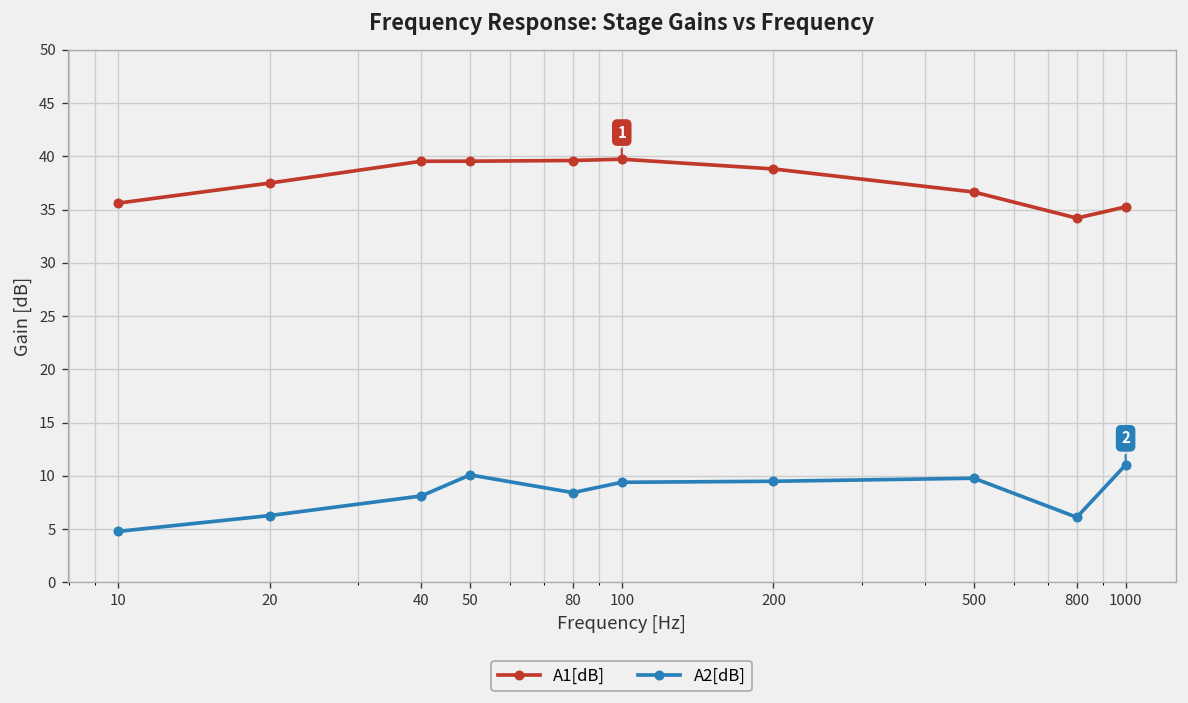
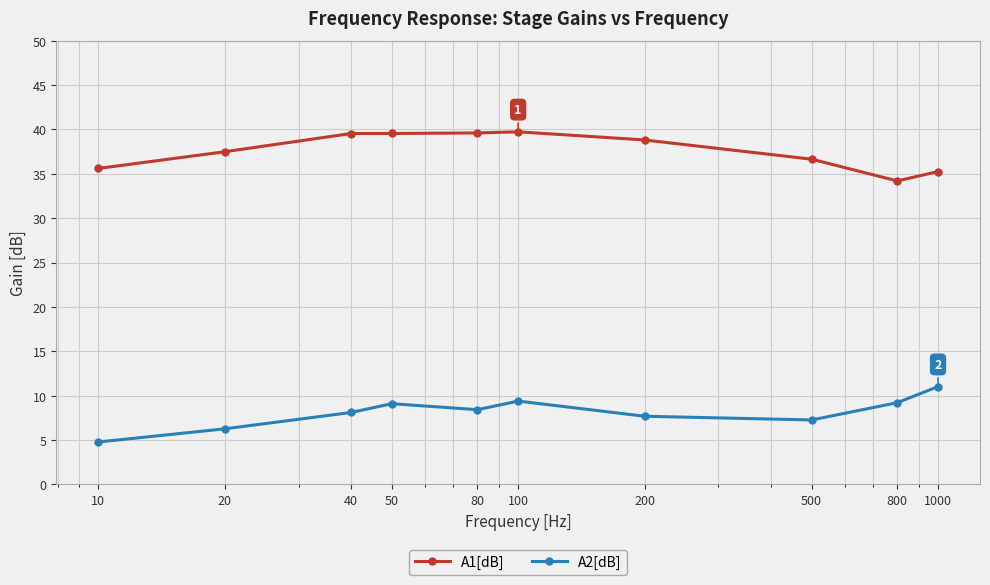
A2[dB], 50: 10 -> 9
A2[dB], 200: 9 -> 8
A2[dB], 500: 10 -> 7
A2[dB], 800: 6 -> 9
